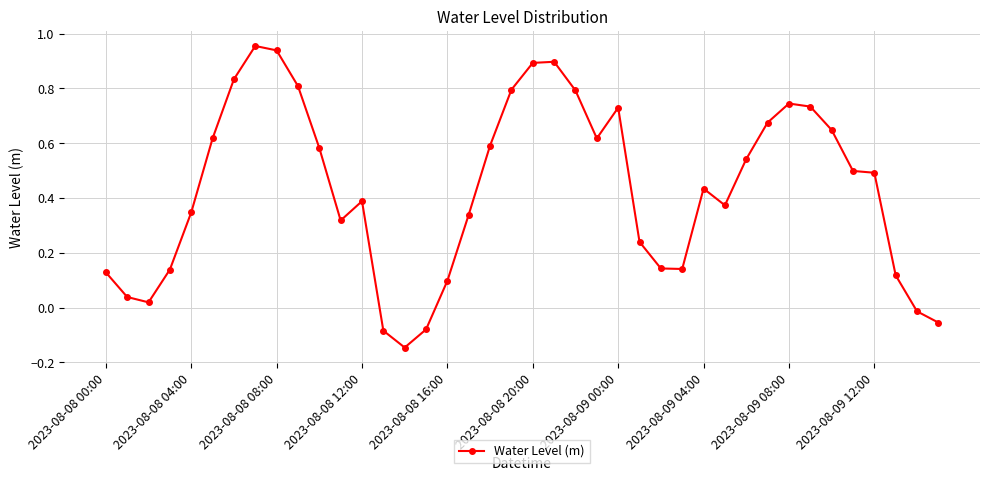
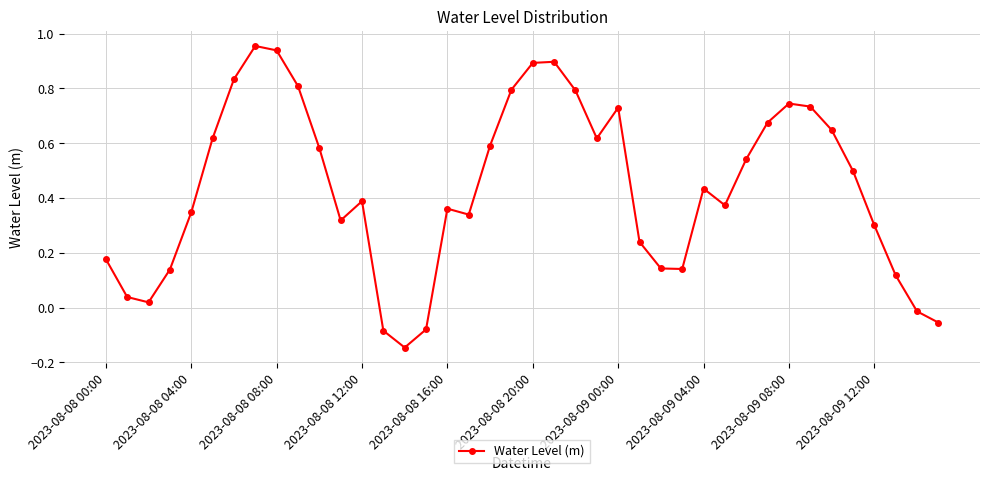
2023-08-08 00:00: 0.13 -> 0.18
2023-08-08 16:00: 0.10 -> 0.36
2023-08-09 12:00: 0.49 -> 0.30
